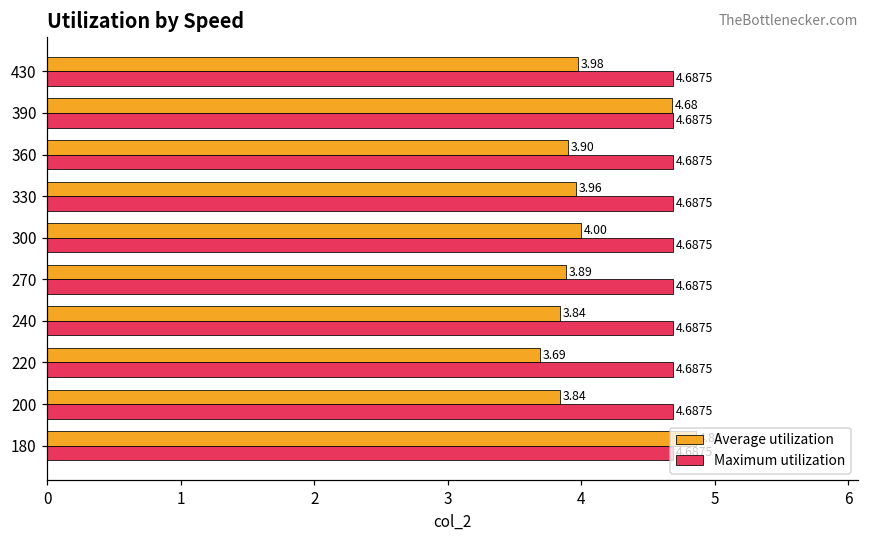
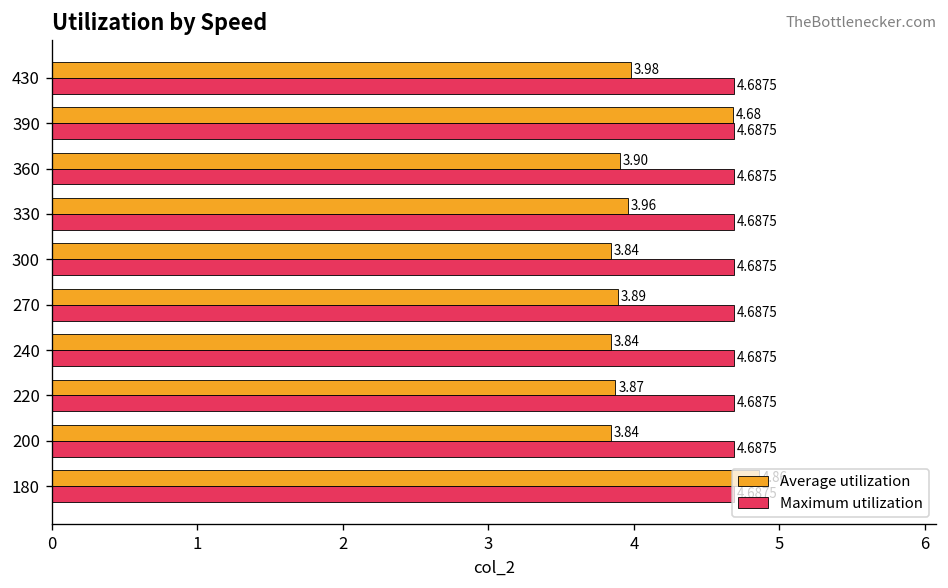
Average utilization, 300: 4.00 -> 3.84
Average utilization, 220: 3.69 -> 3.87
